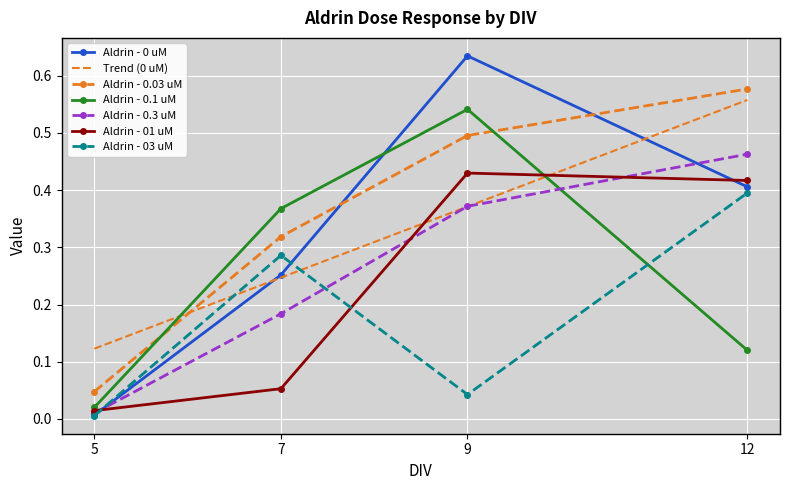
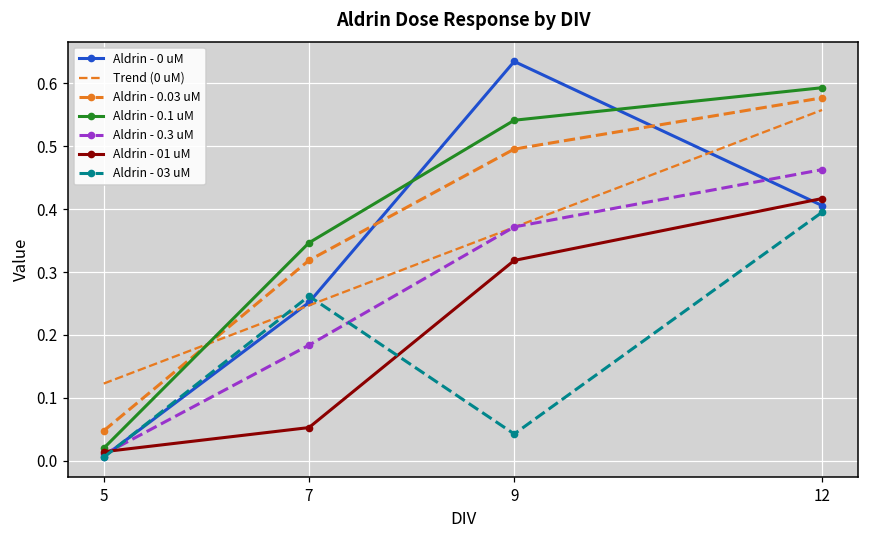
Aldrin - 0.1 uM, 7: 0.37 -> 0.35
Aldrin - 03 uM, 7: 0.29 -> 0.26
Aldrin - 01 uM, 9: 0.43 -> 0.32
Aldrin - 0.1 uM, 12: 0.12 -> 0.59
